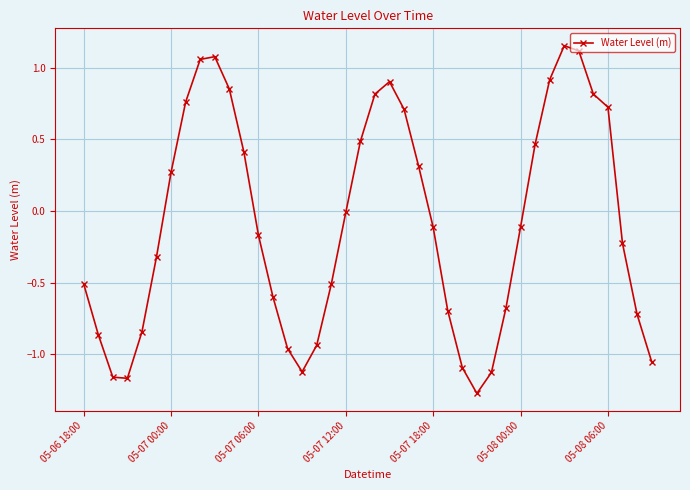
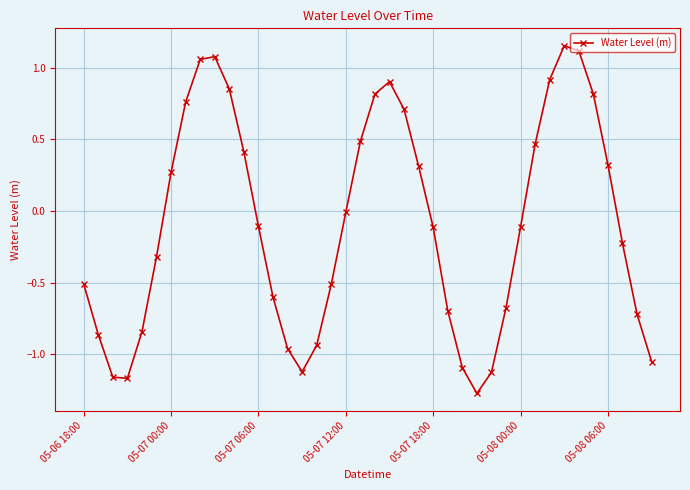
05-07 06:00: -0.17 -> -0.11
05-08 06:00: 0.72 -> 0.32
